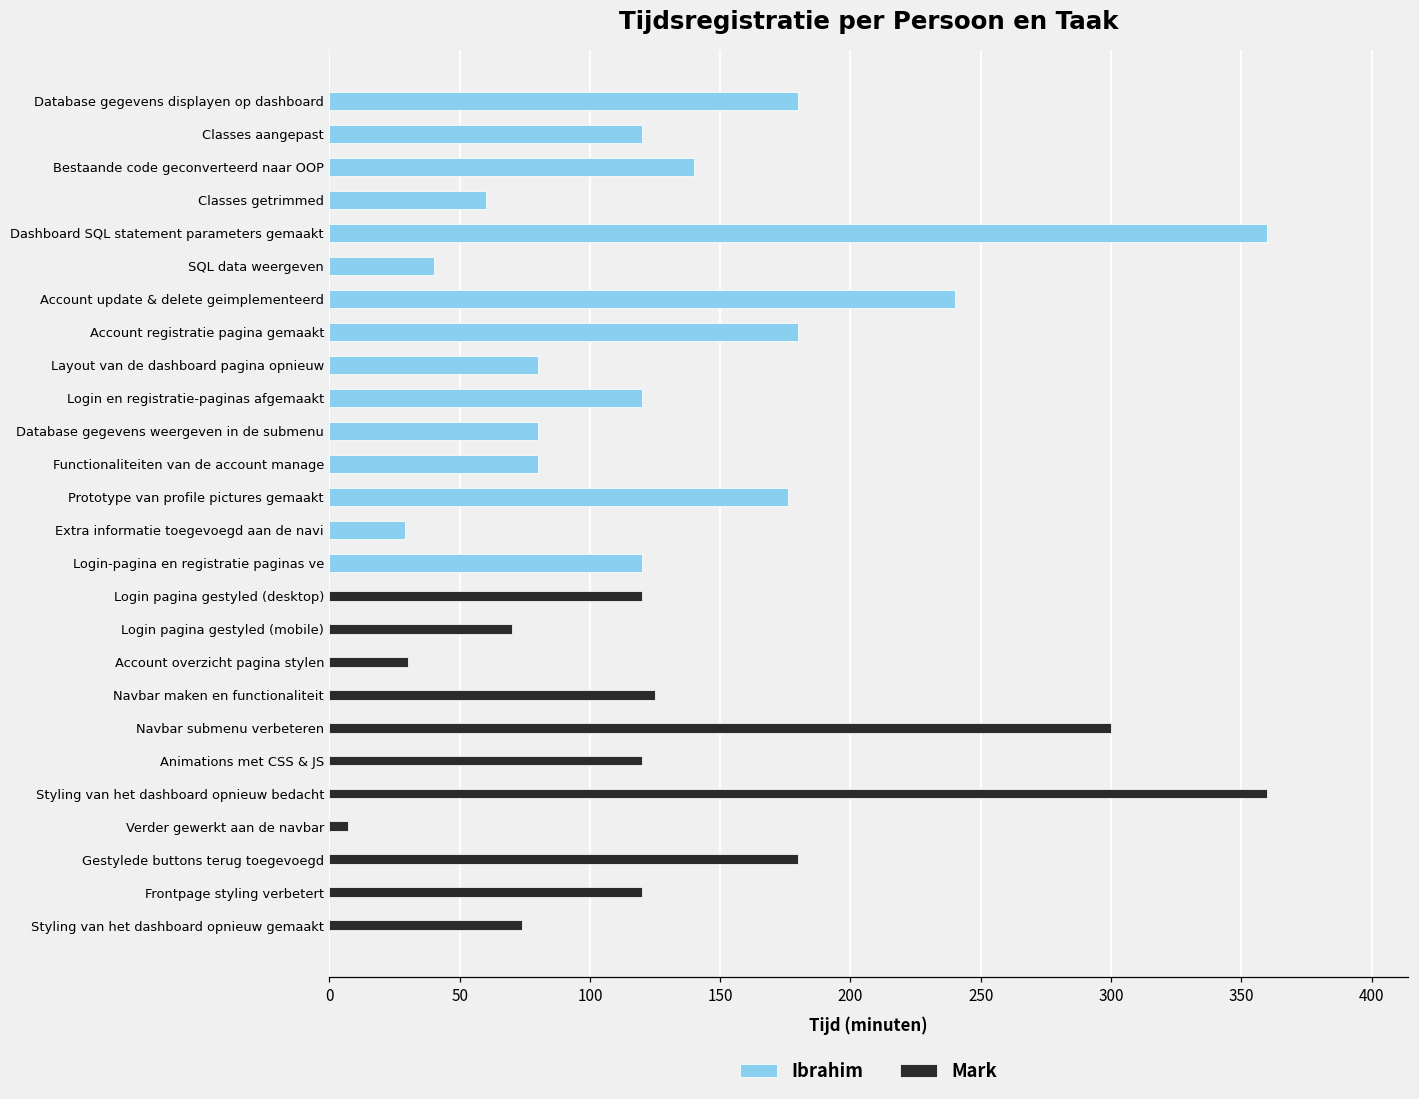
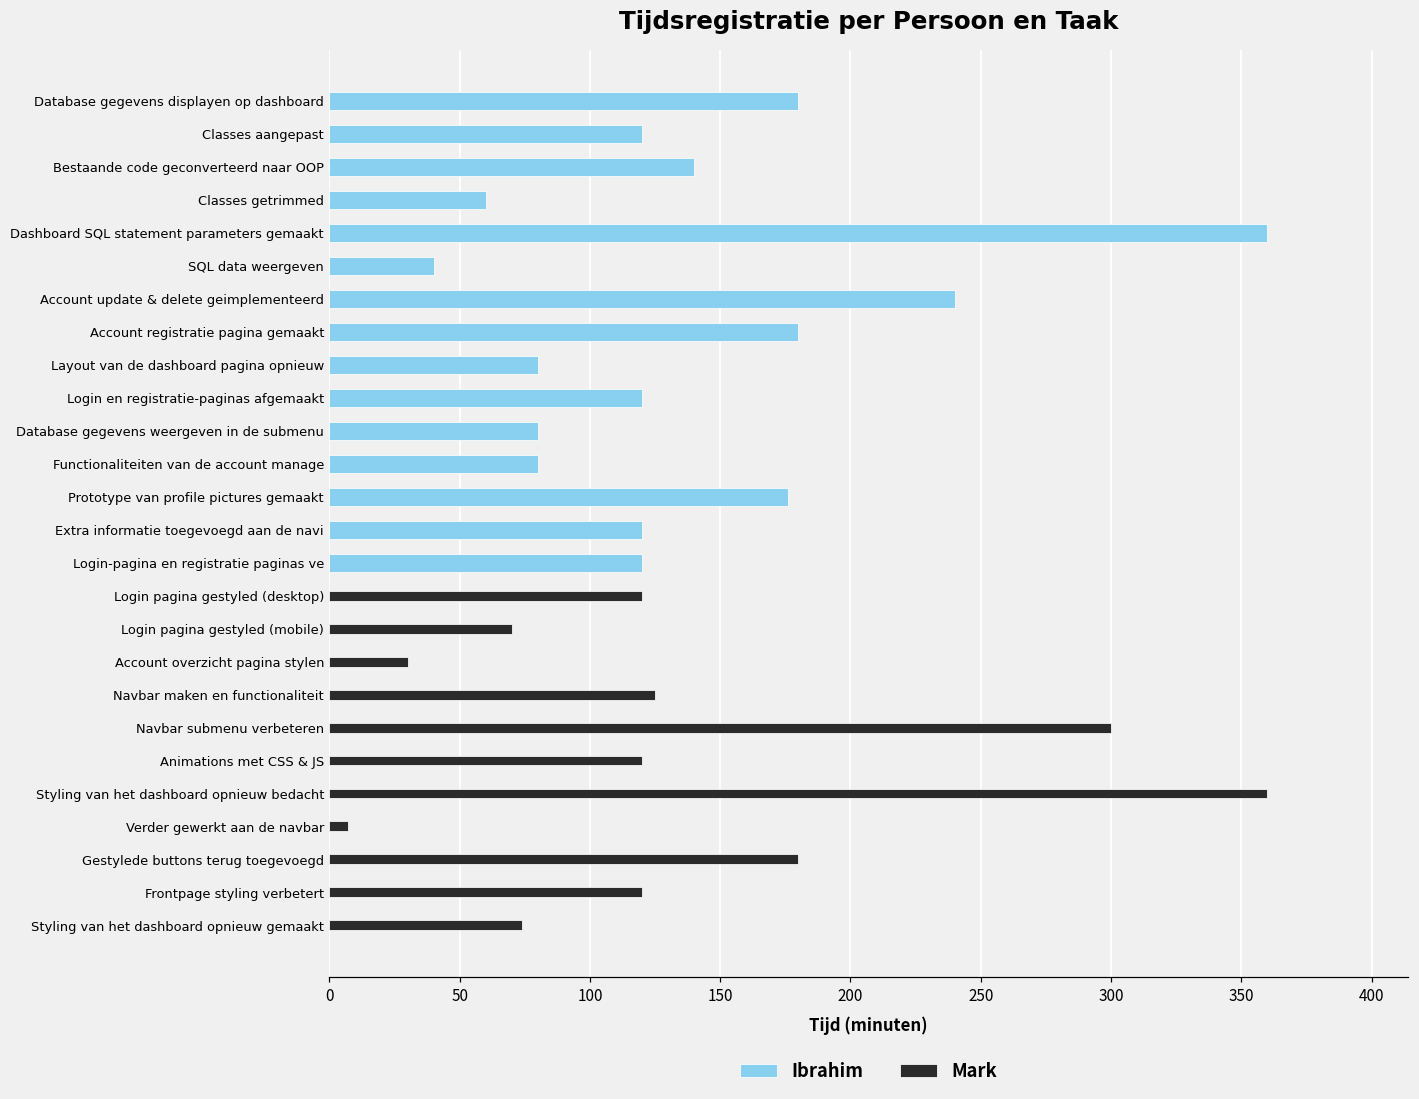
Ibrahim, Extra informatie toegevoegd aan de navi: 29 -> 120
